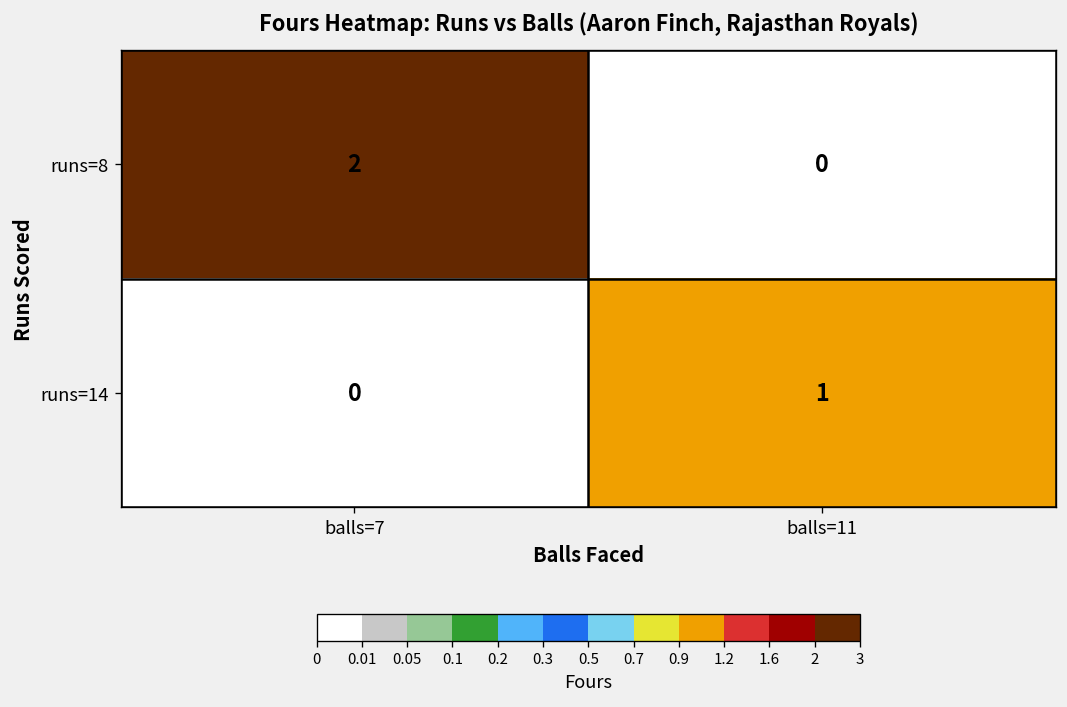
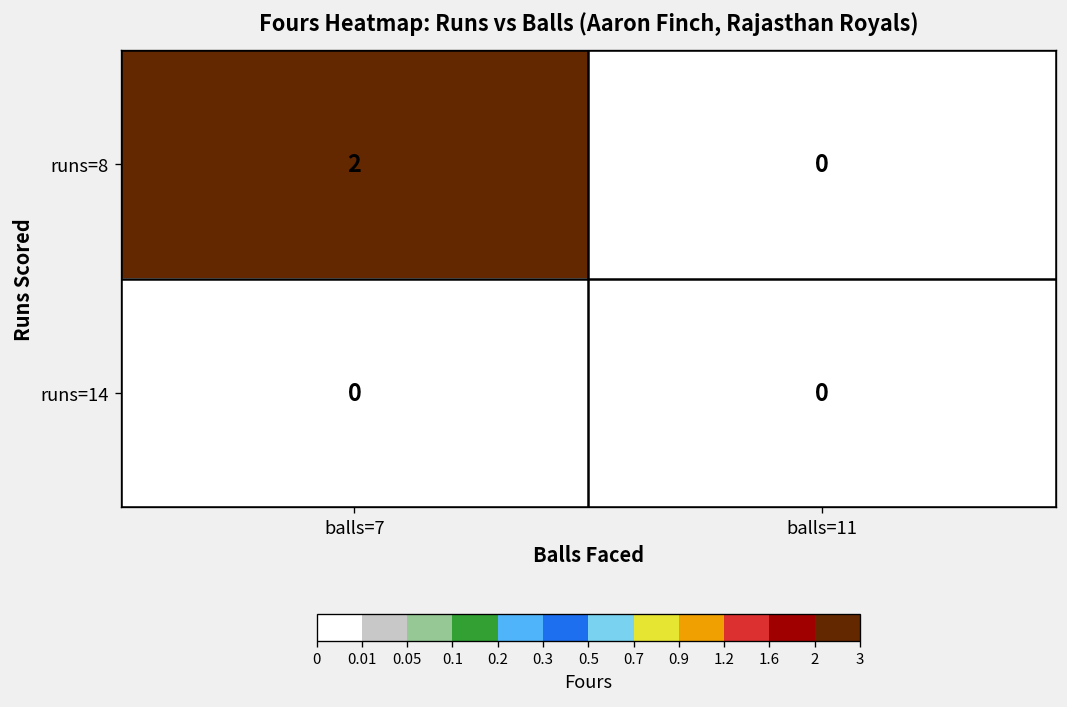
runs=14, balls=11: 1 -> 0
